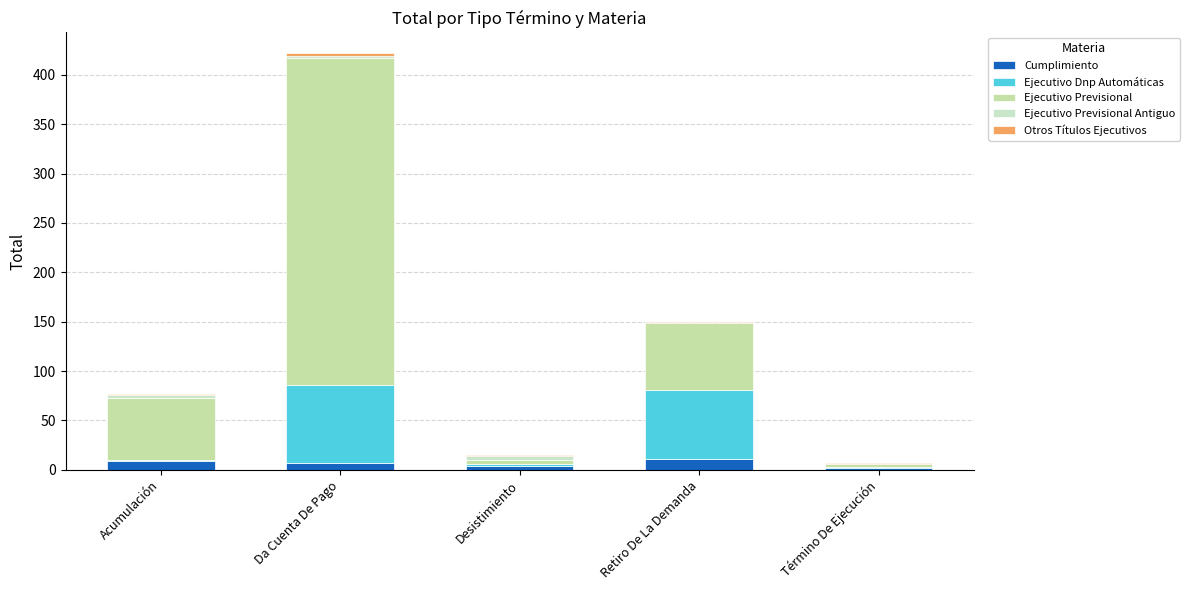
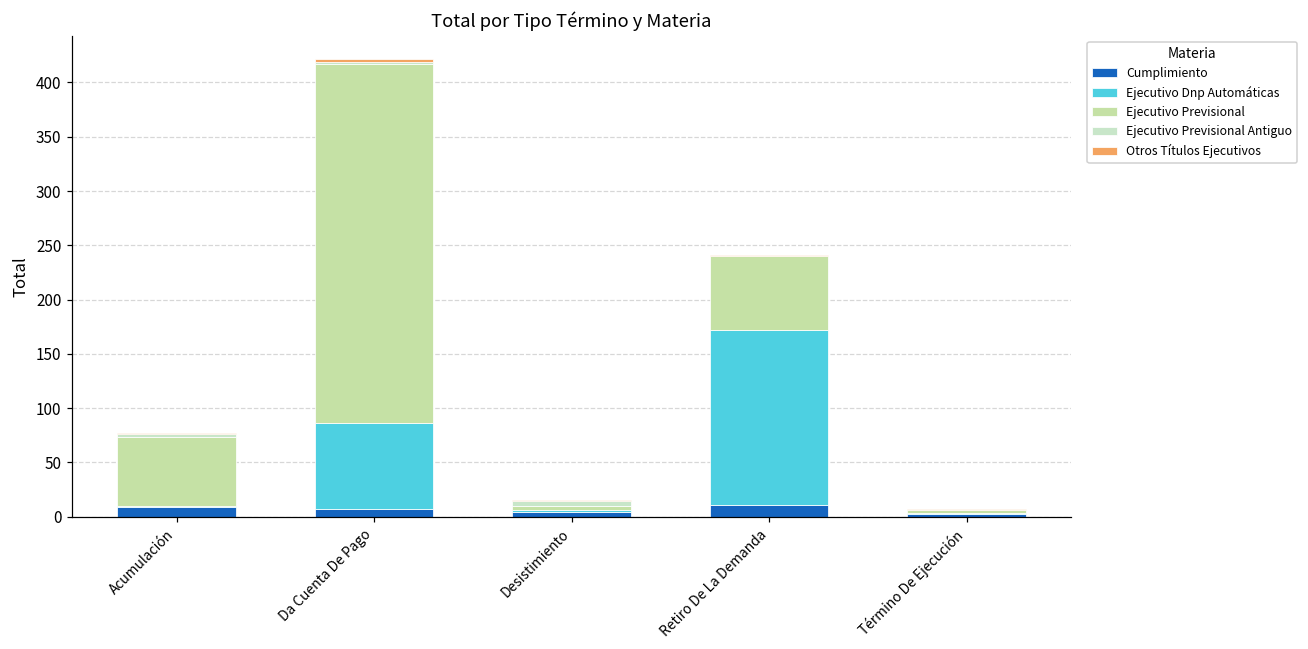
Ejecutivo Dnp Automáticas, Retiro De La Demanda: 70 -> 160
